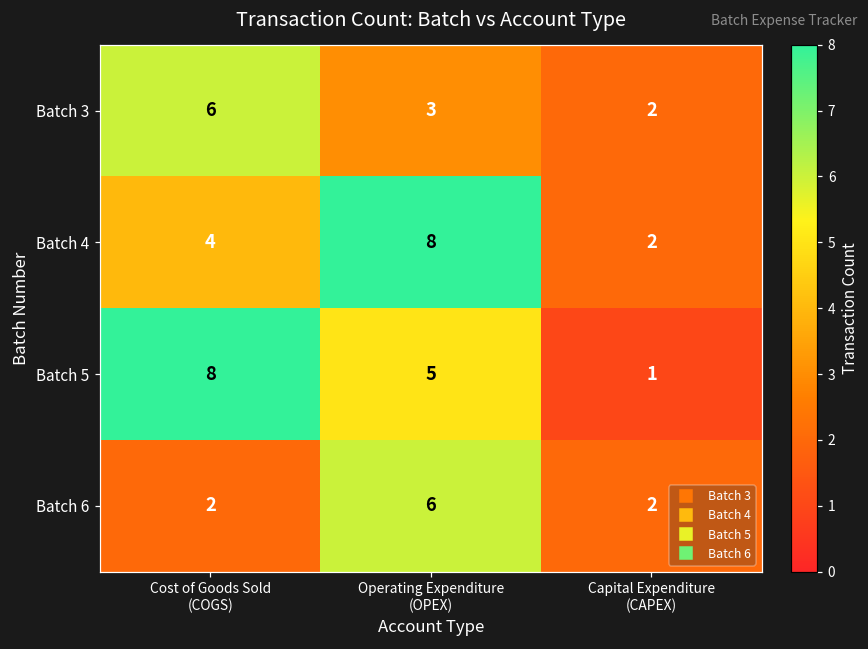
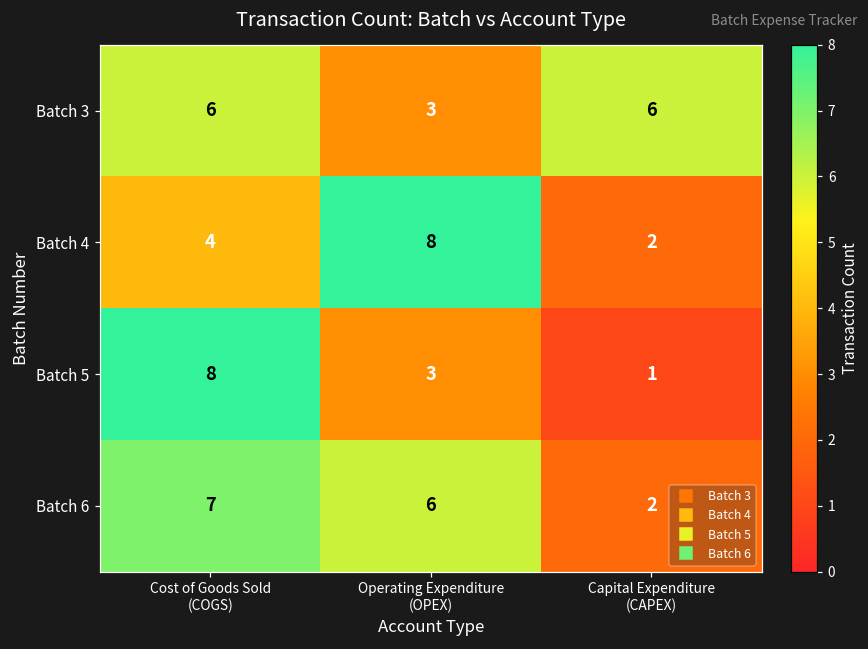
Batch 3, Capital Expenditure (CAPEX): 2 -> 6
Batch 5, Operating Expenditure (OPEX): 5 -> 3
Batch 6, Cost of Goods Sold (COGS): 2 -> 7
